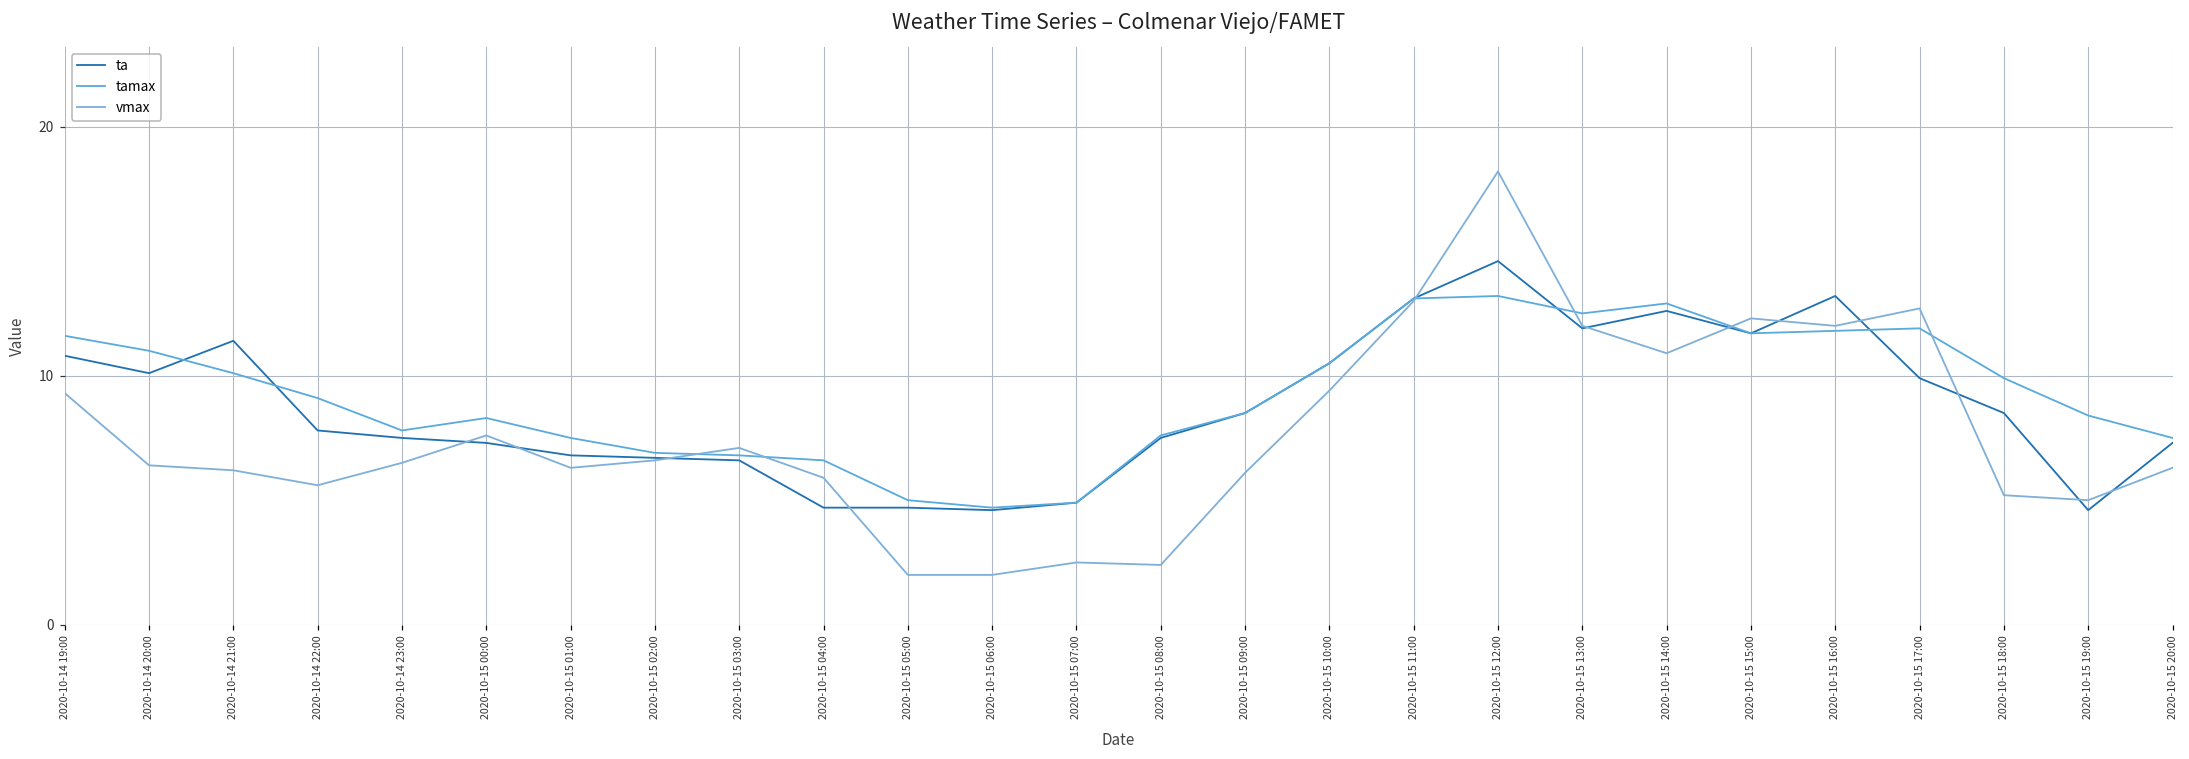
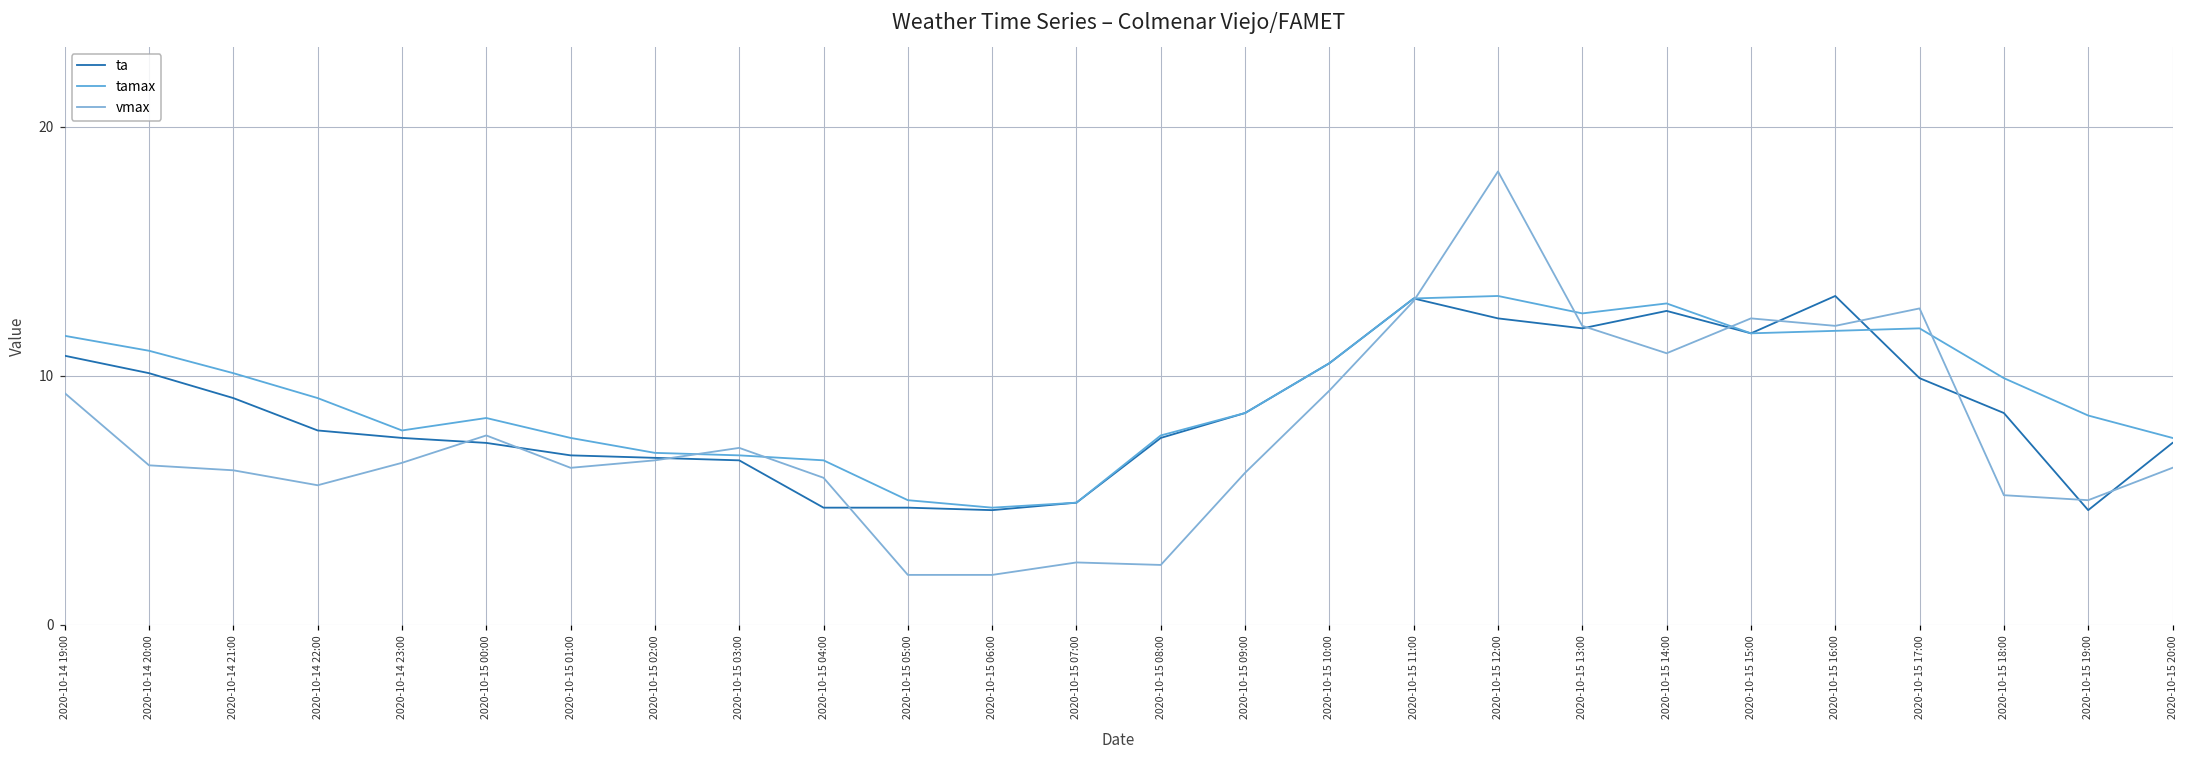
ta, 2020-10-14 21:00: 11.4 -> 9.1
ta, 2020-10-15 12:00: 14.6 -> 12.3
